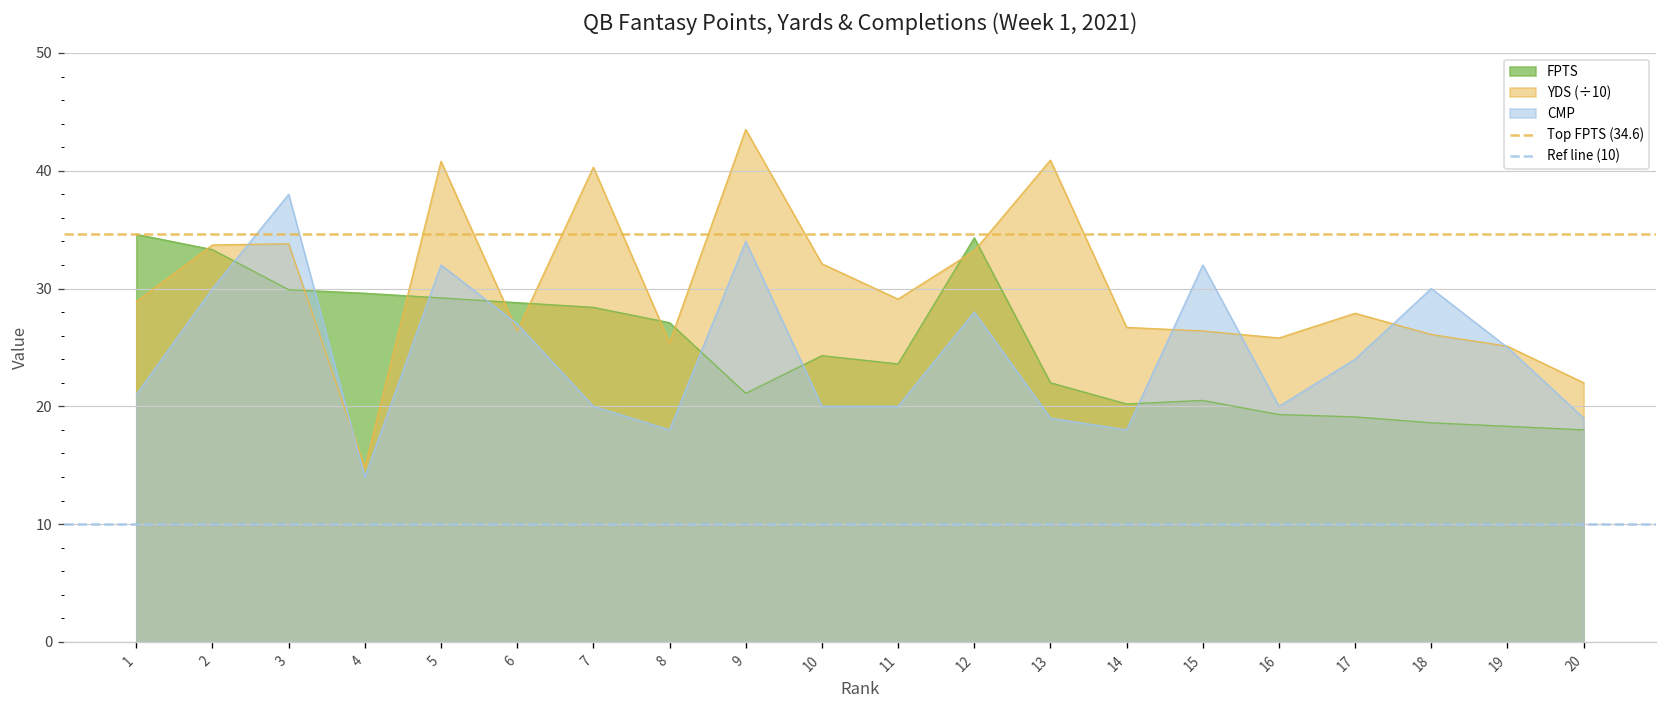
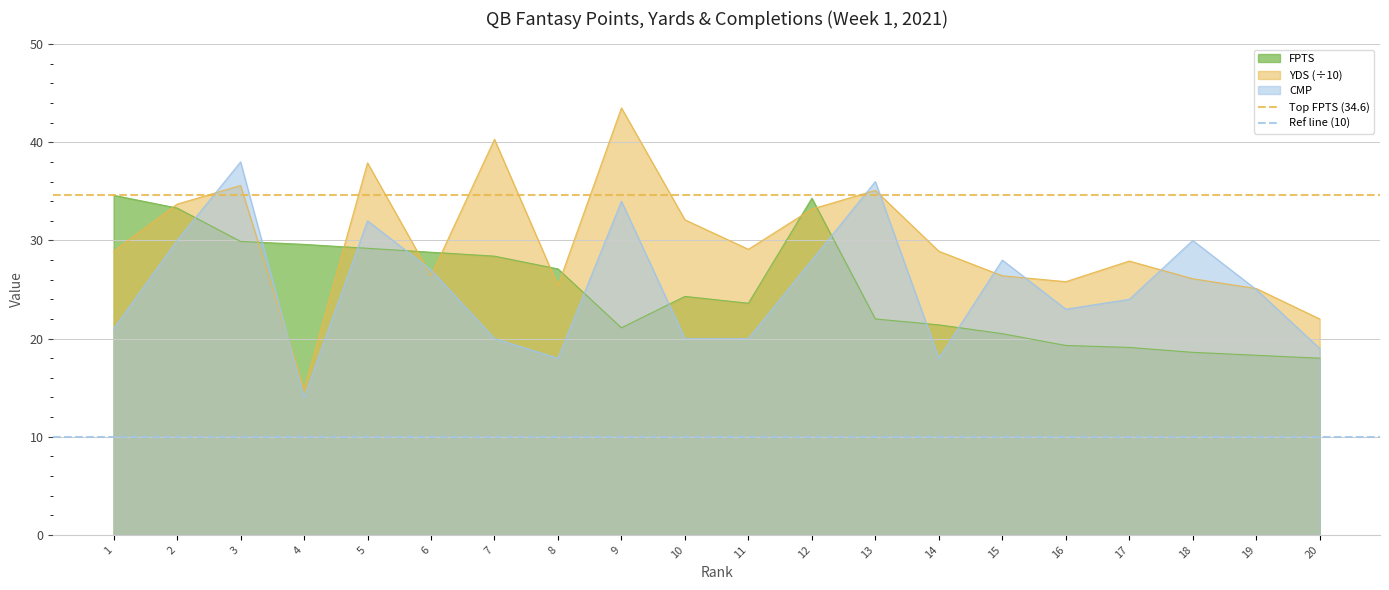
YDS (÷10), 3: 34 -> 36
YDS (÷10), 5: 41 -> 38
YDS (÷10), 13: 41 -> 35
CMP, 13: 19 -> 36
FPTS, 14: 20 -> 21
YDS (÷10), 14: 27 -> 29
CMP, 15: 32 -> 28
CMP, 16: 20 -> 23
